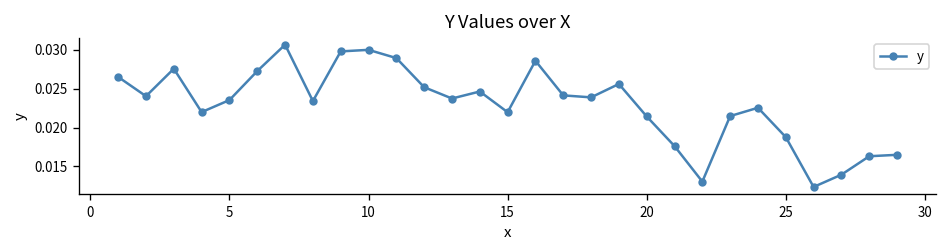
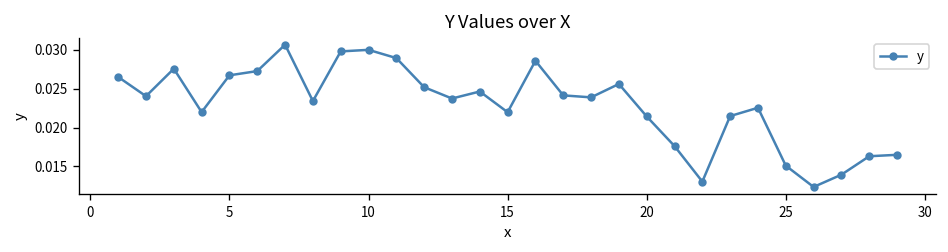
5: 0.024 -> 0.027
25: 0.019 -> 0.015
